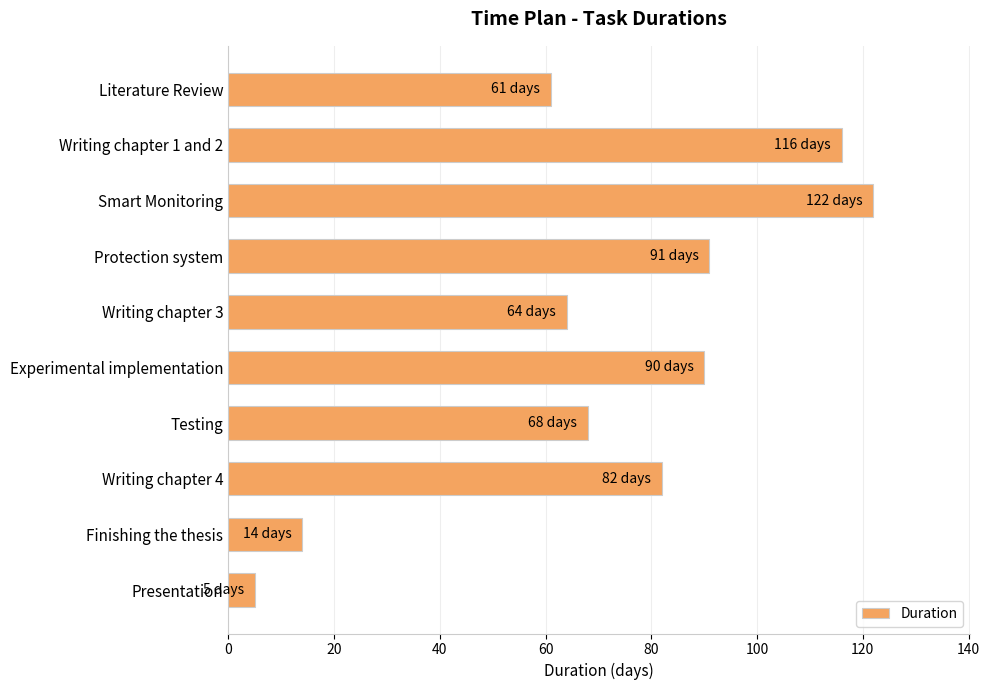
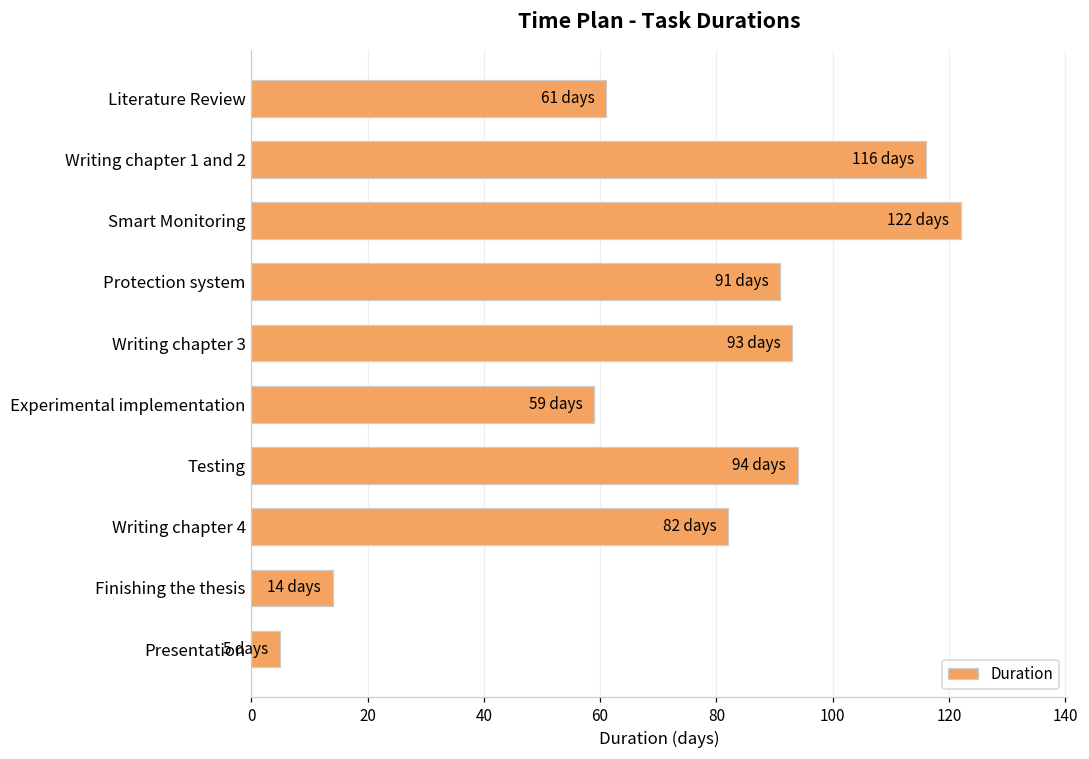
Writing chapter 3: 64 -> 93
Experimental implementation: 90 -> 59
Testing: 68 -> 94
